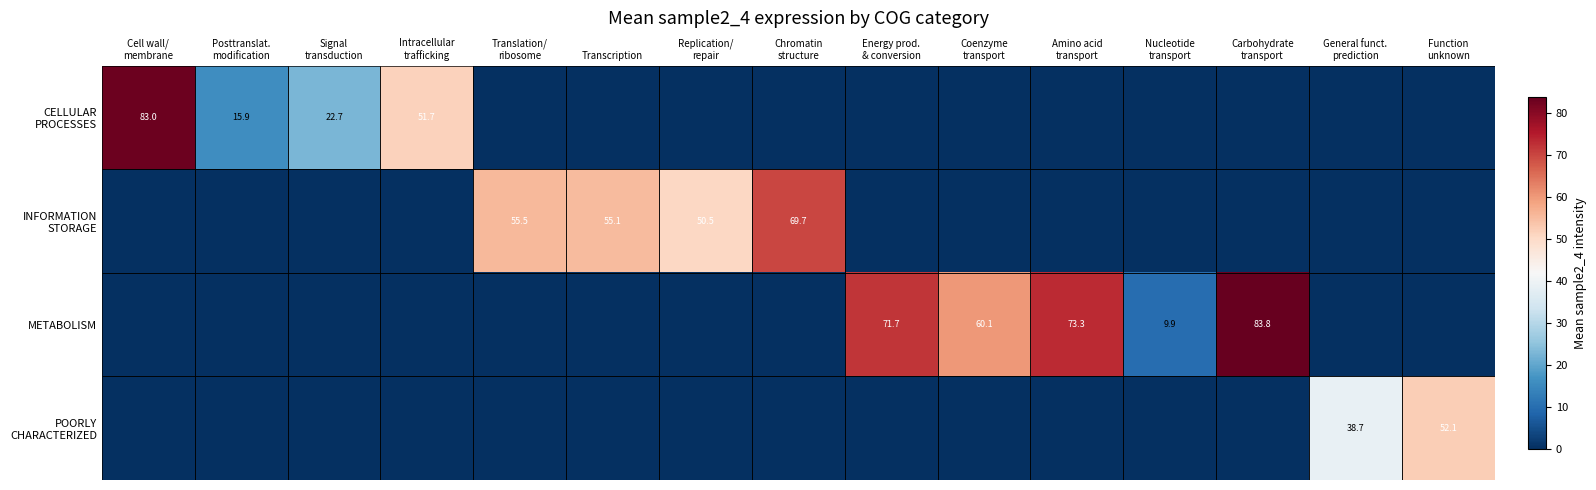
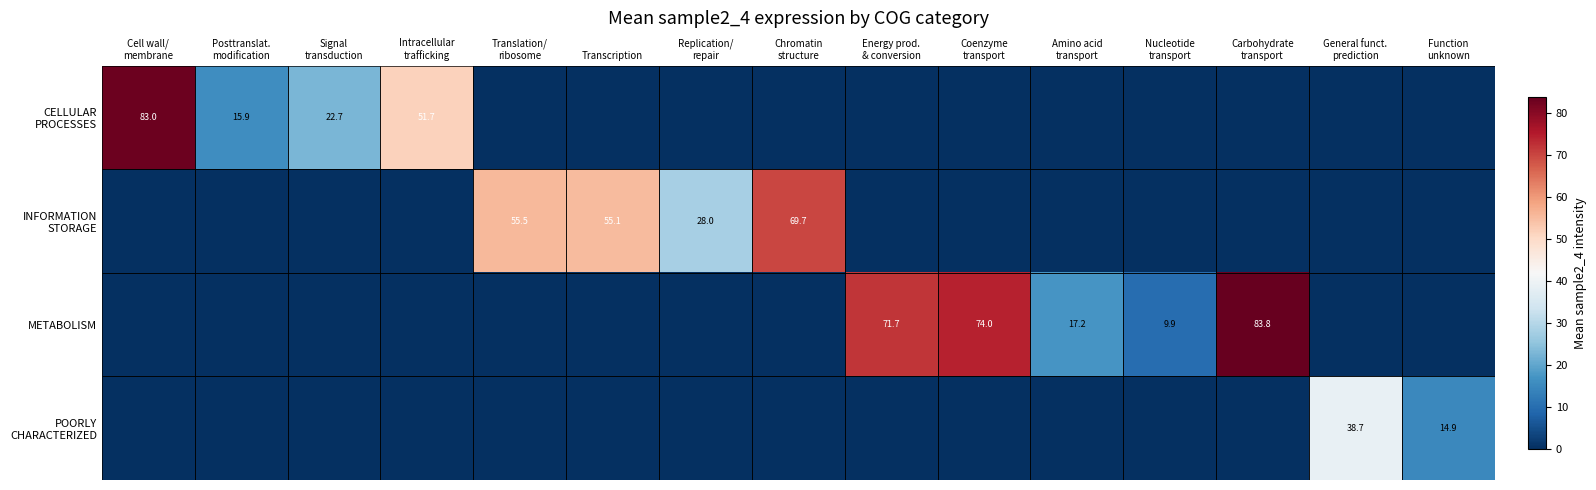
INFORMATION STORAGE, Replication/ repair: 50.5 -> 28.0
METABOLISM, Coenzyme transport: 60.1 -> 74.0
METABOLISM, Amino acid transport: 73.3 -> 17.2
POORLY CHARACTERIZED, Function unknown: 52.1 -> 14.9
